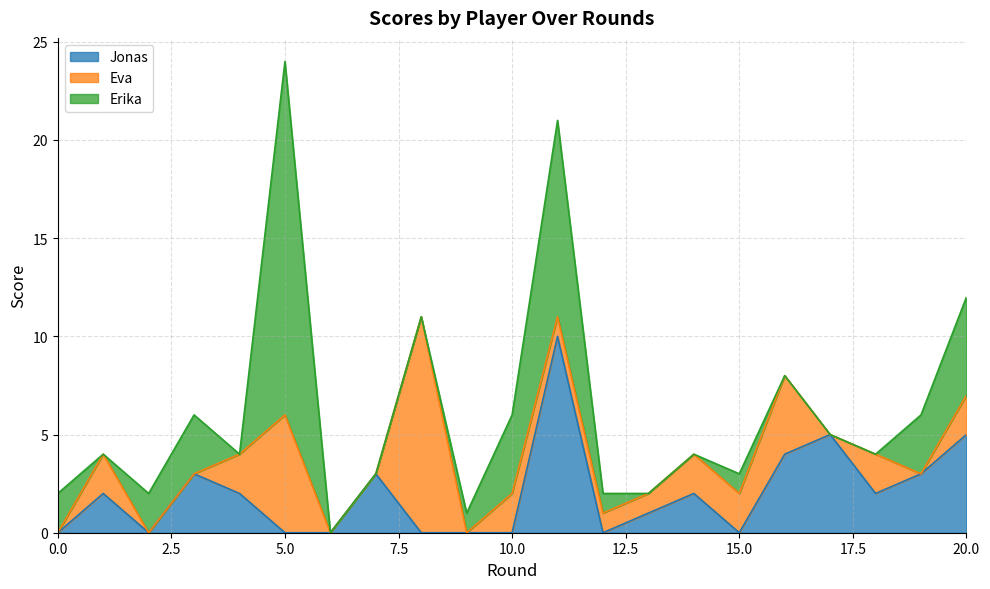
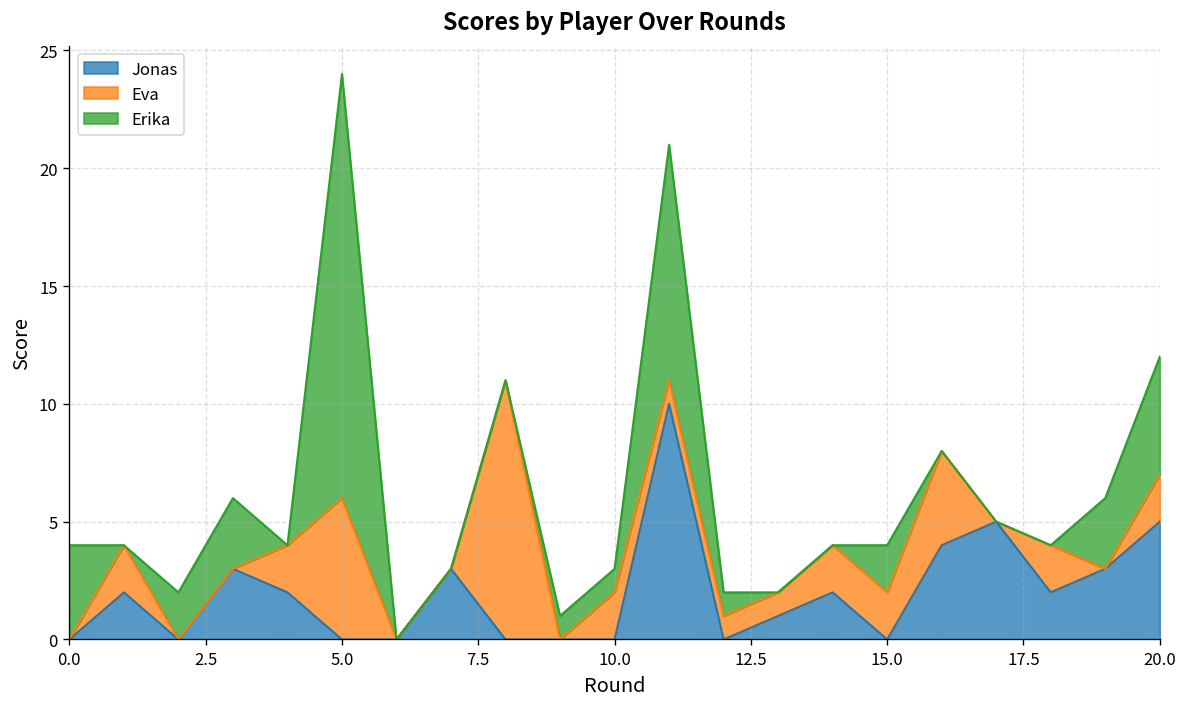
Erika, 0.0: 2 -> 4
Erika, 10.0: 4 -> 1
Erika, 15.0: 1 -> 2
